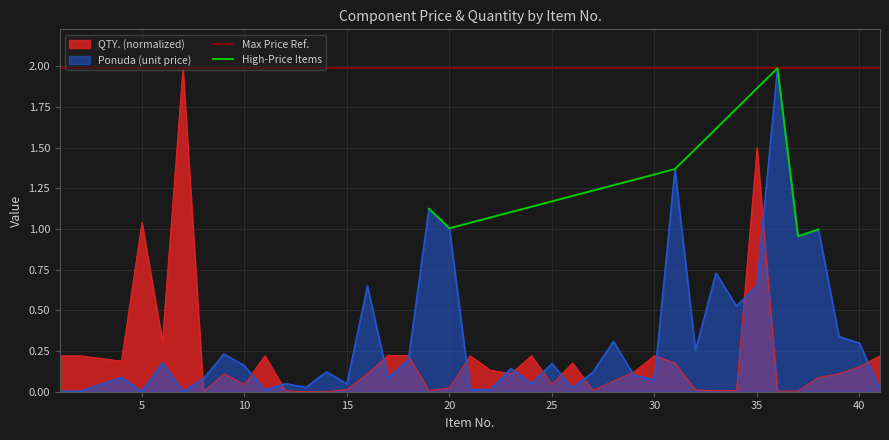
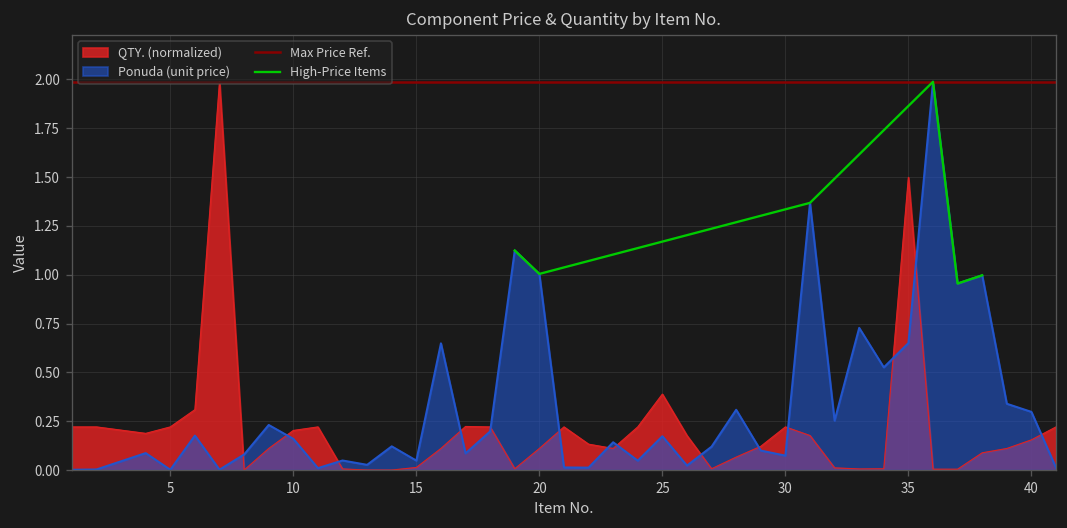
QTY. (normalized), 5: 1.04 -> 0.22
QTY. (normalized), 10: 0.04 -> 0.20
QTY. (normalized), 20: 0.02 -> 0.11
QTY. (normalized), 25: 0.04 -> 0.39
